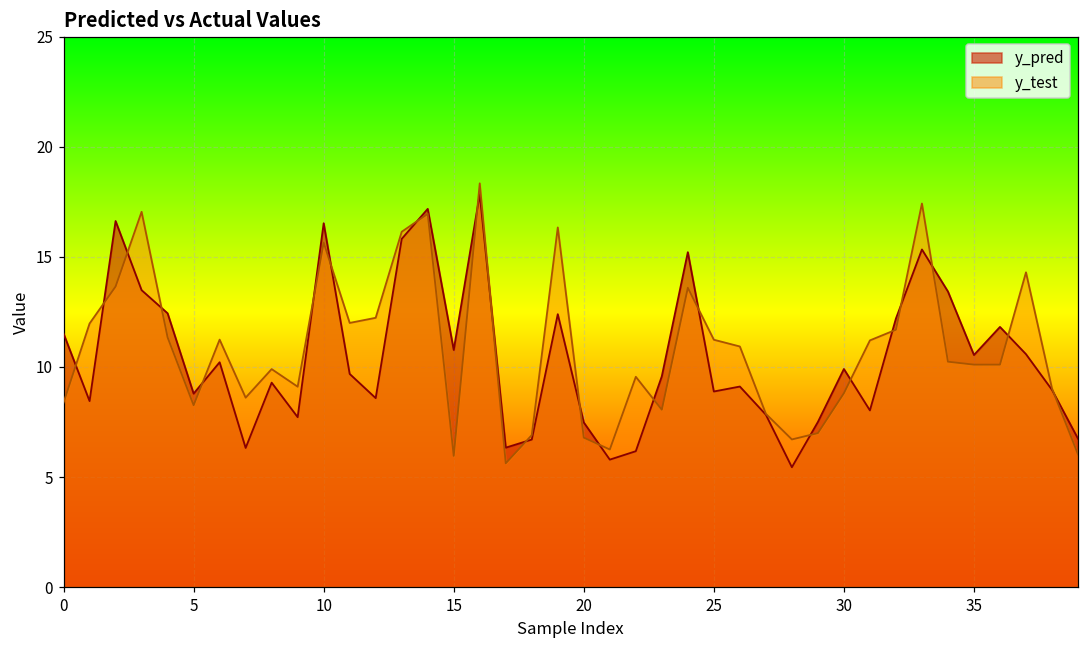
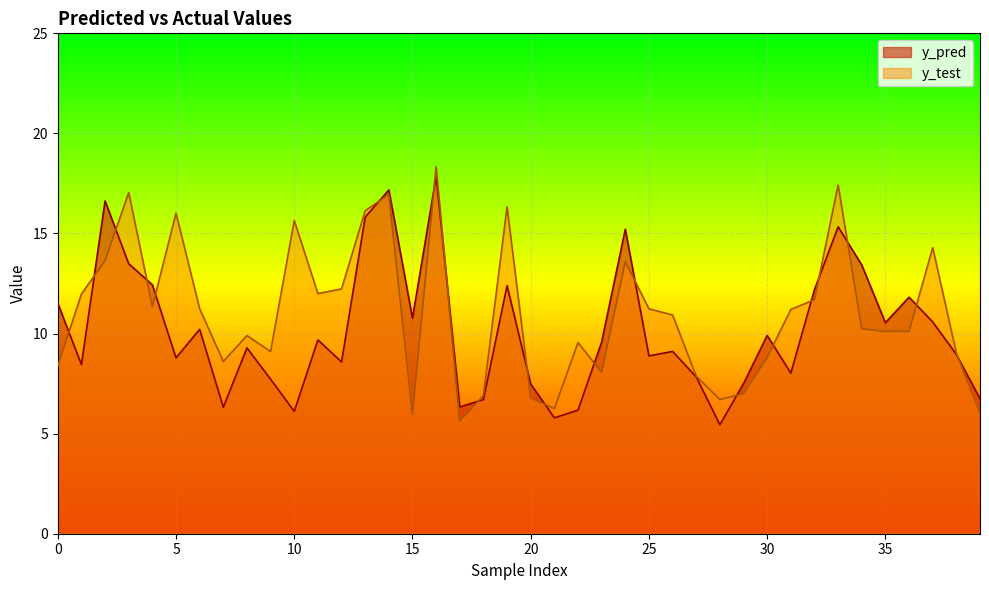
y_test, 5: 8.3 -> 16.0
y_pred, 10: 16.5 -> 6.1
